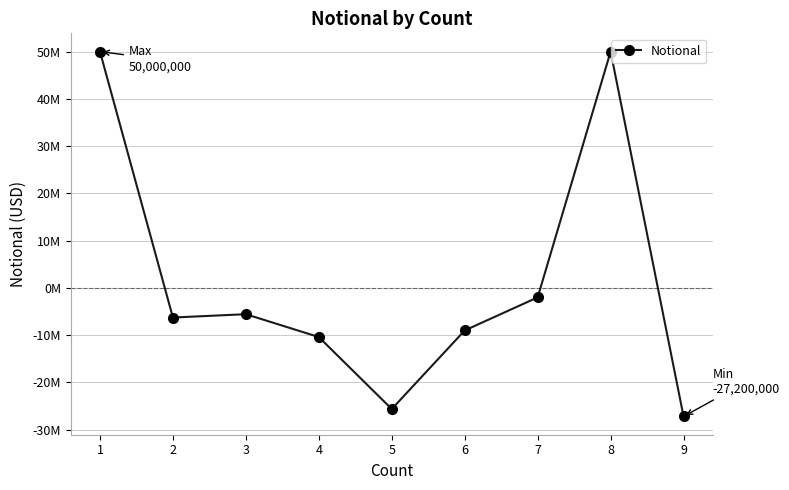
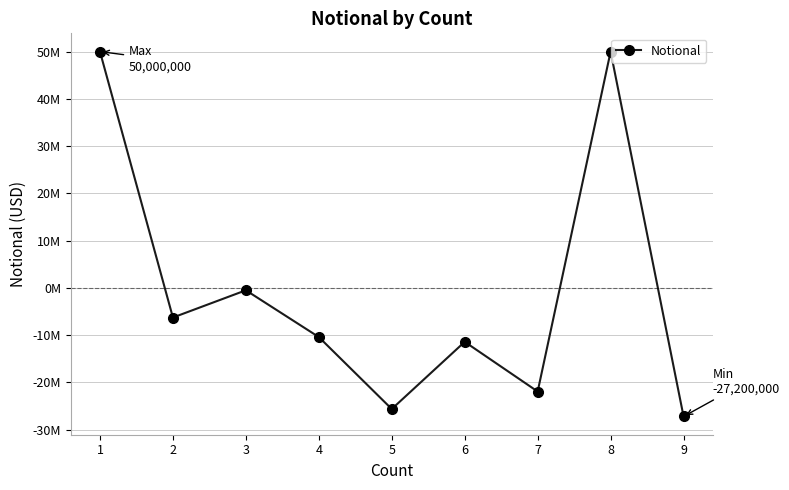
3: -6000000 -> -1000000
6: -9000000 -> -11000000
7: -2000000 -> -22000000
